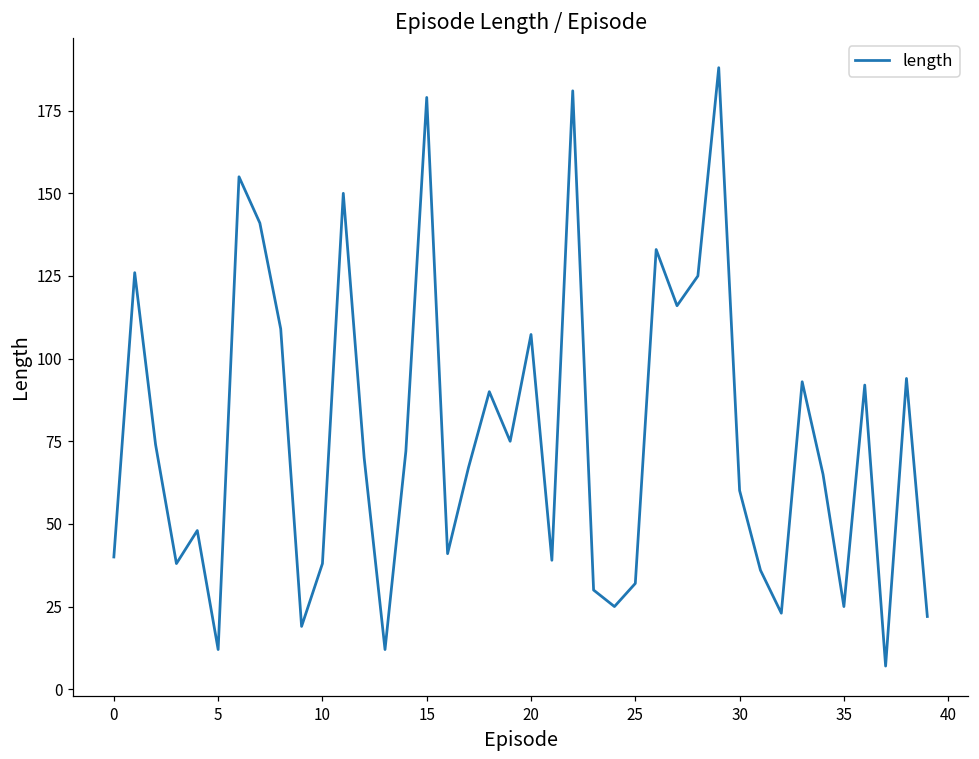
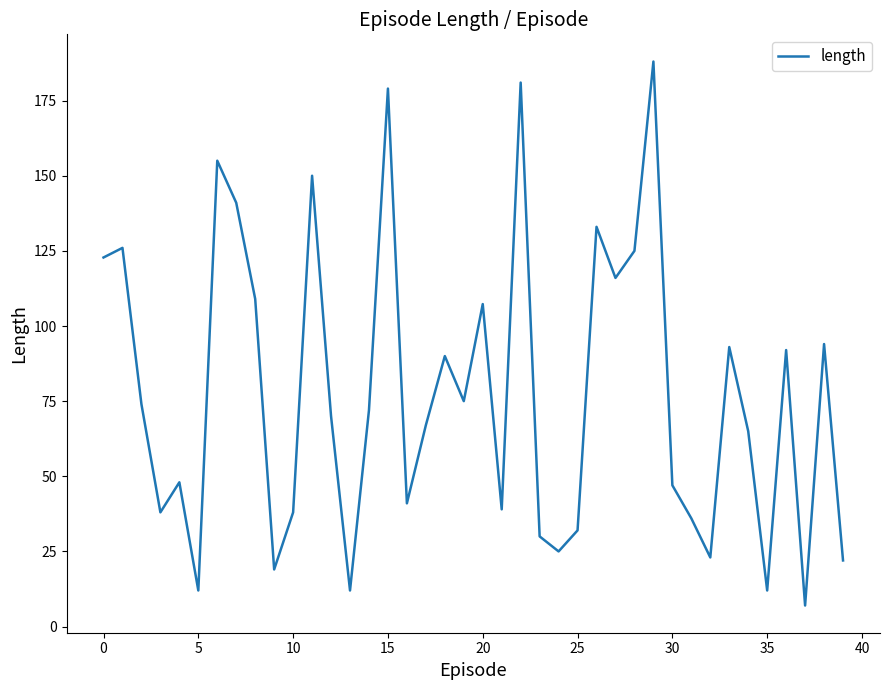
0: 40 -> 123
30: 60 -> 47
35: 25 -> 12
